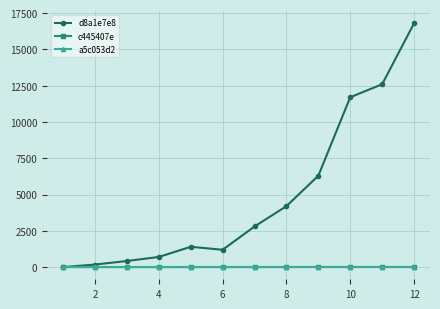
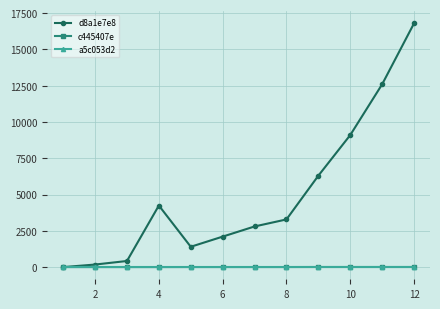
d8a1e7e8, 4: 700 -> 4200
d8a1e7e8, 6: 1200 -> 2100
d8a1e7e8, 8: 4200 -> 3300
d8a1e7e8, 10: 11700 -> 9100
